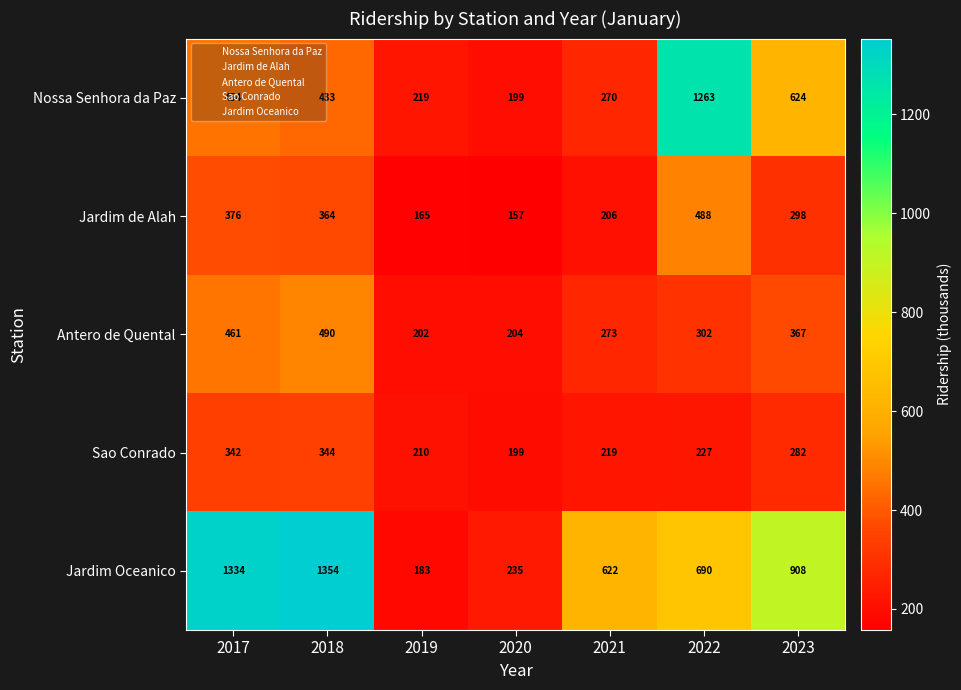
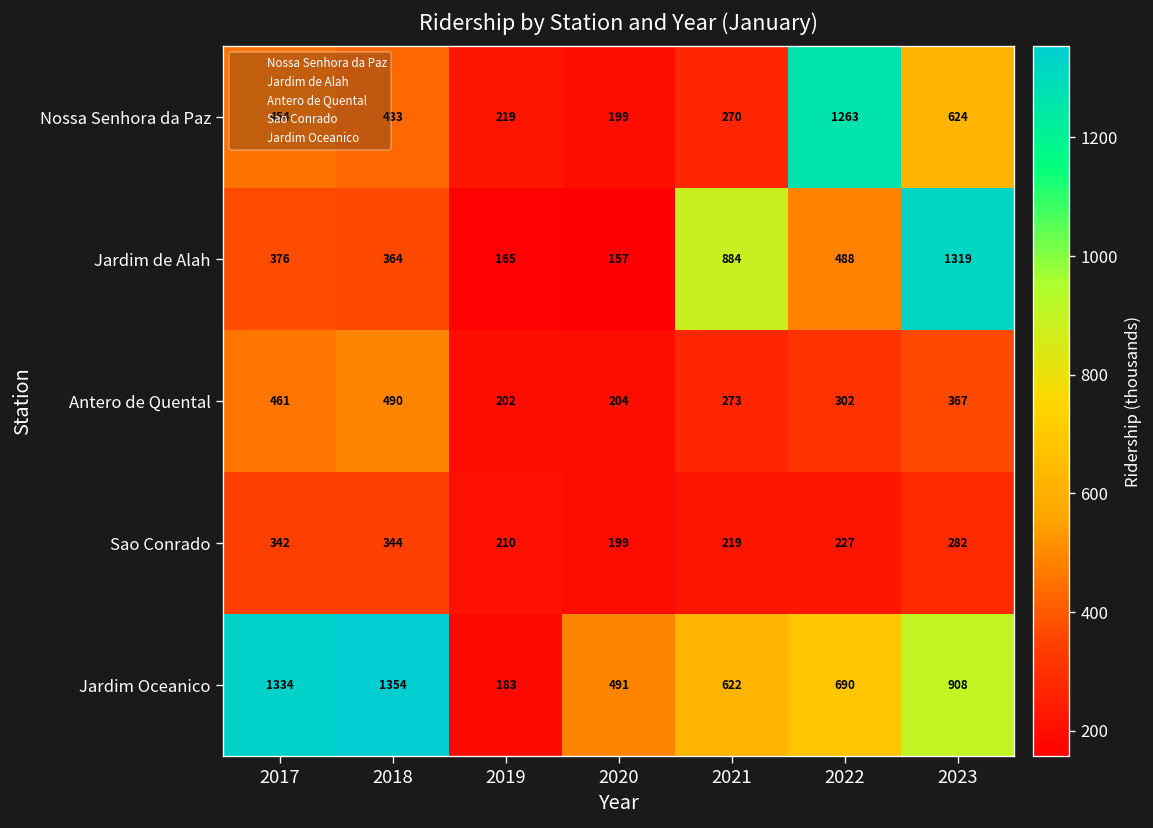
Jardim de Alah, 2021: 206 -> 884
Jardim de Alah, 2023: 298 -> 1319
Jardim Oceanico, 2020: 235 -> 491
